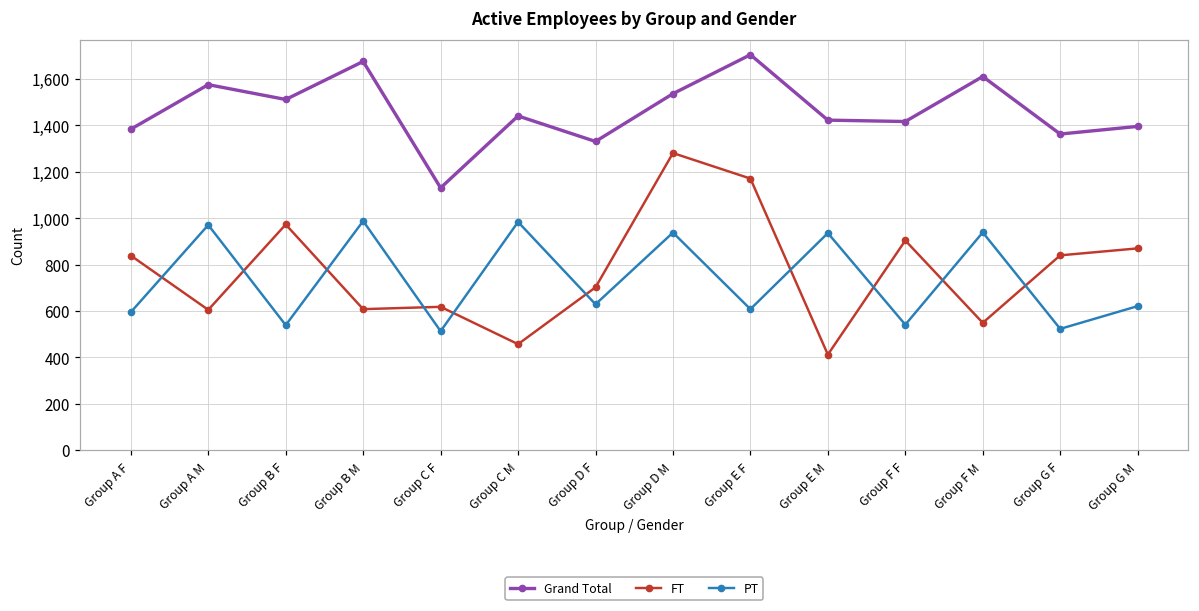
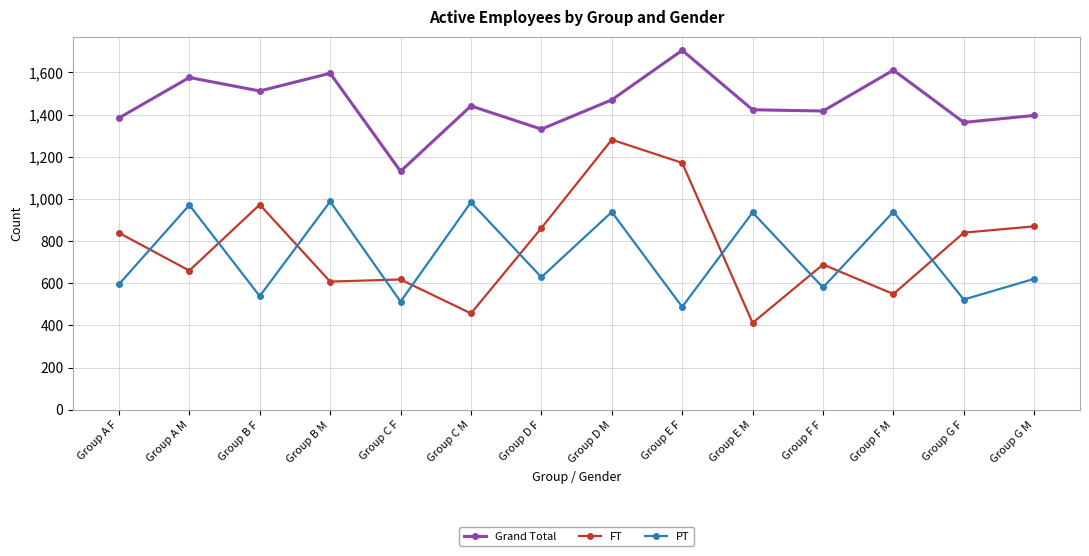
FT, Group A M: 610 -> 660
Grand Total, Group B M: 1,680 -> 1,600
FT, Group D F: 700 -> 860
Grand Total, Group D M: 1,540 -> 1,470
PT, Group E F: 610 -> 490
FT, Group F F: 900 -> 690
PT, Group F F: 540 -> 580
